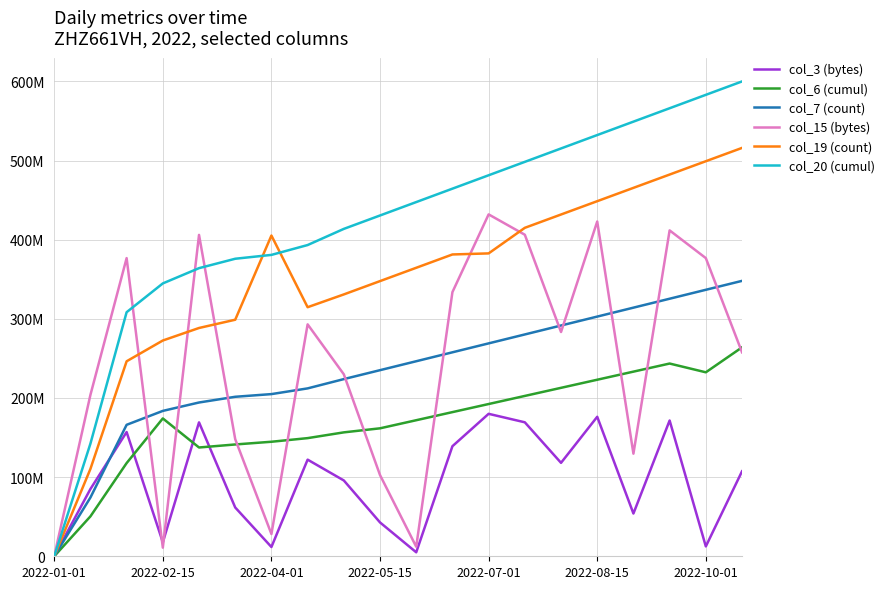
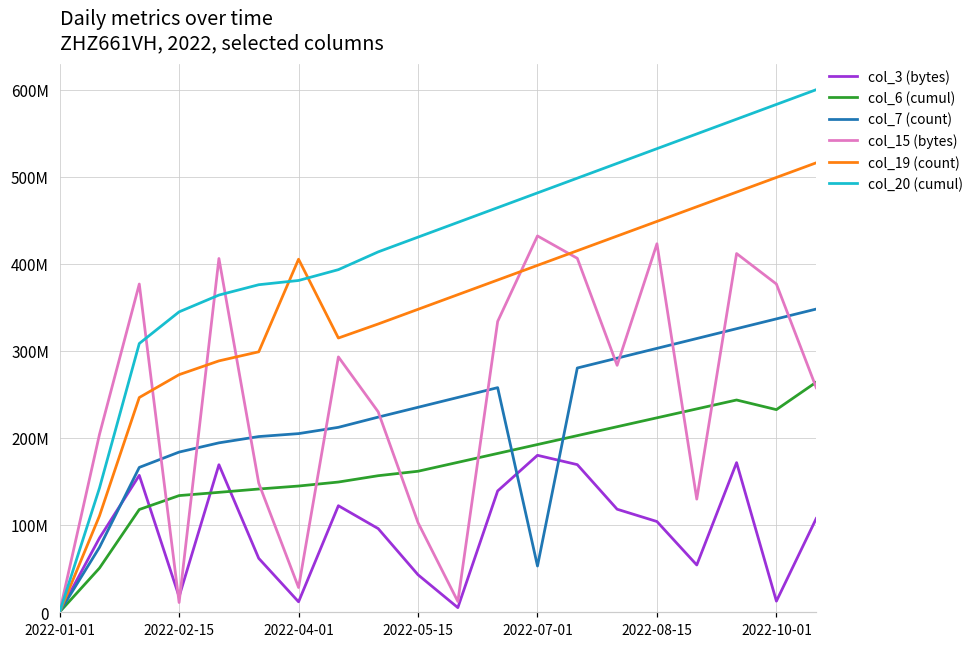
col_6 (cumul), 2022-02-15: 170000000 -> 130000000
col_7 (count), 2022-07-01: 270000000 -> 50000000
col_19 (count), 2022-07-01: 380000000 -> 400000000
col_3 (bytes), 2022-08-15: 180000000 -> 100000000
